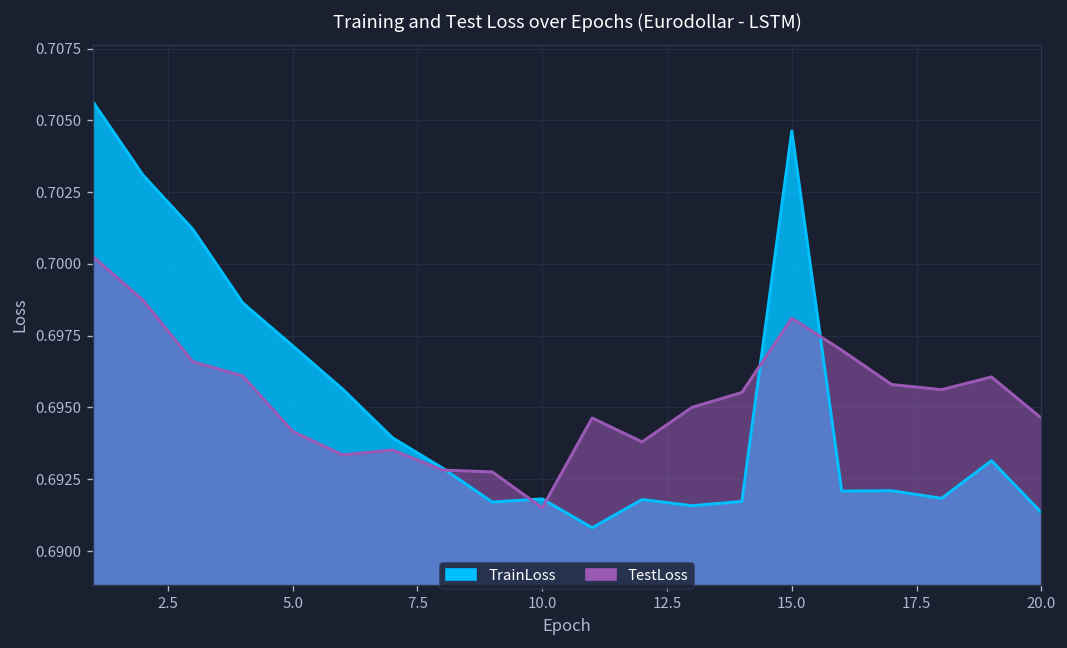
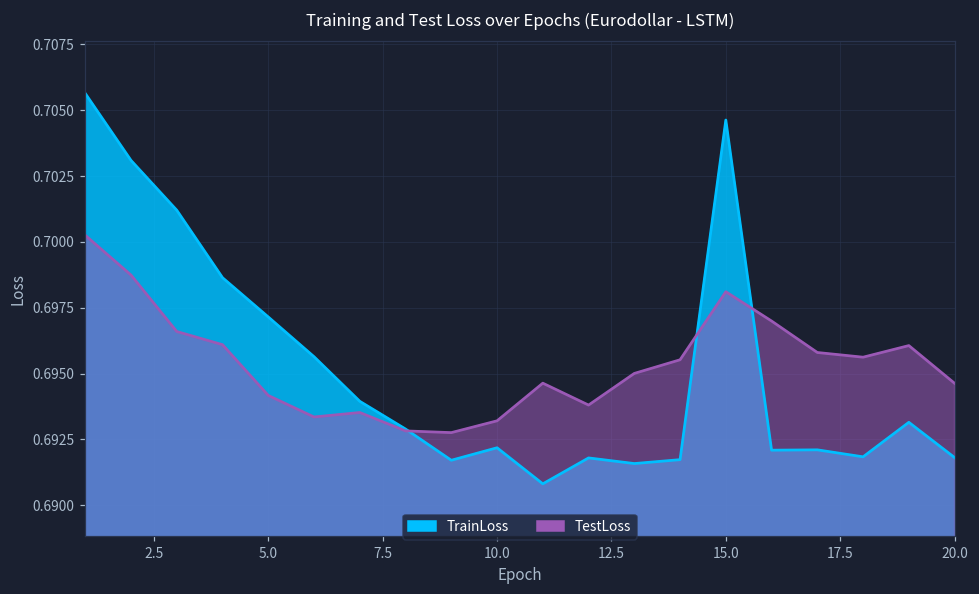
TrainLoss, 10.0: 0.6918 -> 0.6922
TestLoss, 10.0: 0.6915 -> 0.6932
TrainLoss, 20.0: 0.6913 -> 0.6918
